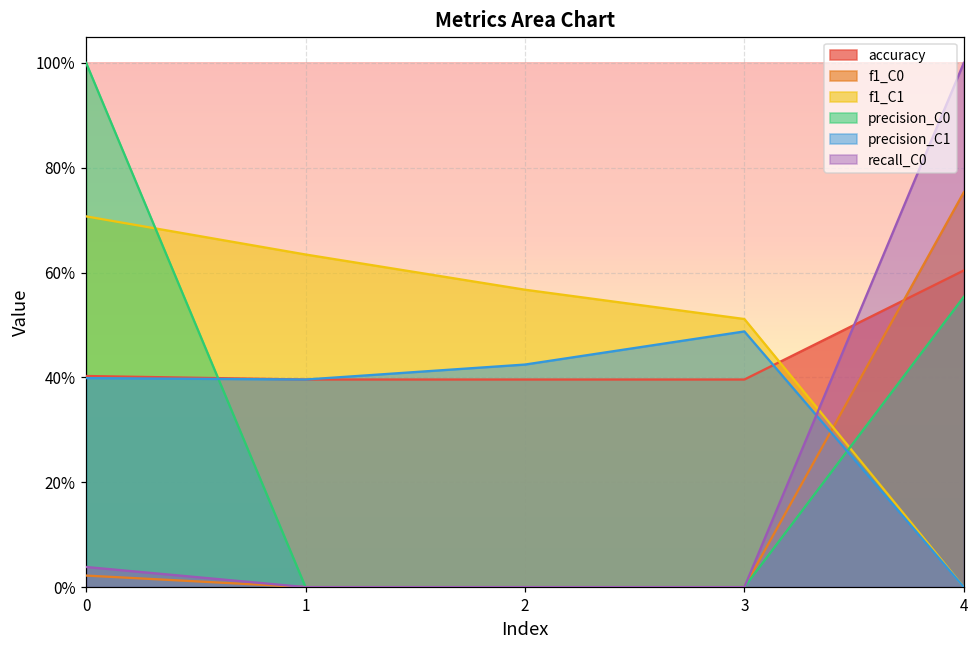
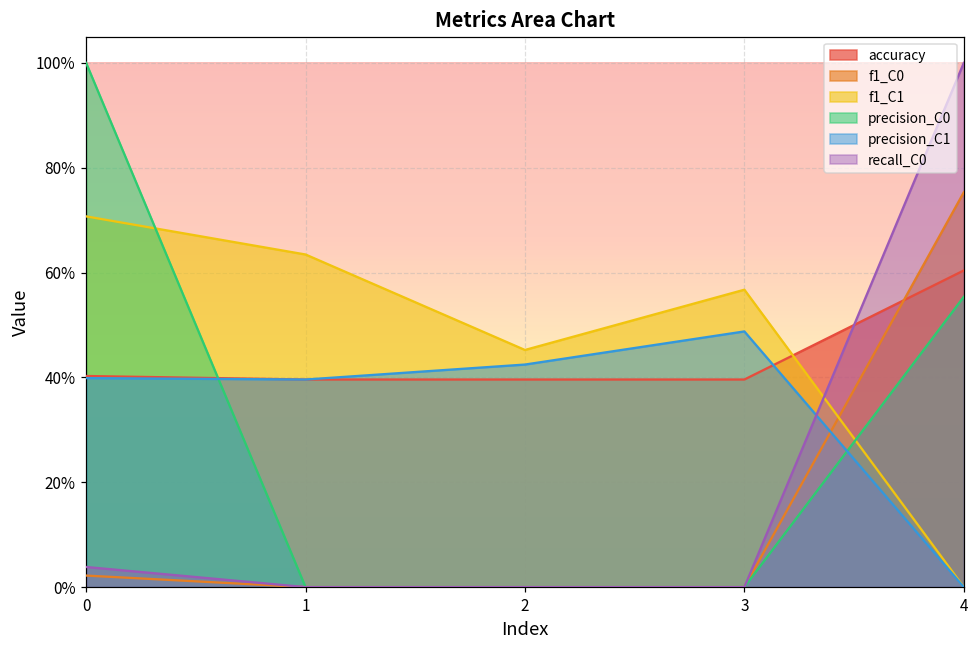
f1_C1, 2: 57% -> 45%
f1_C1, 3: 51% -> 57%
